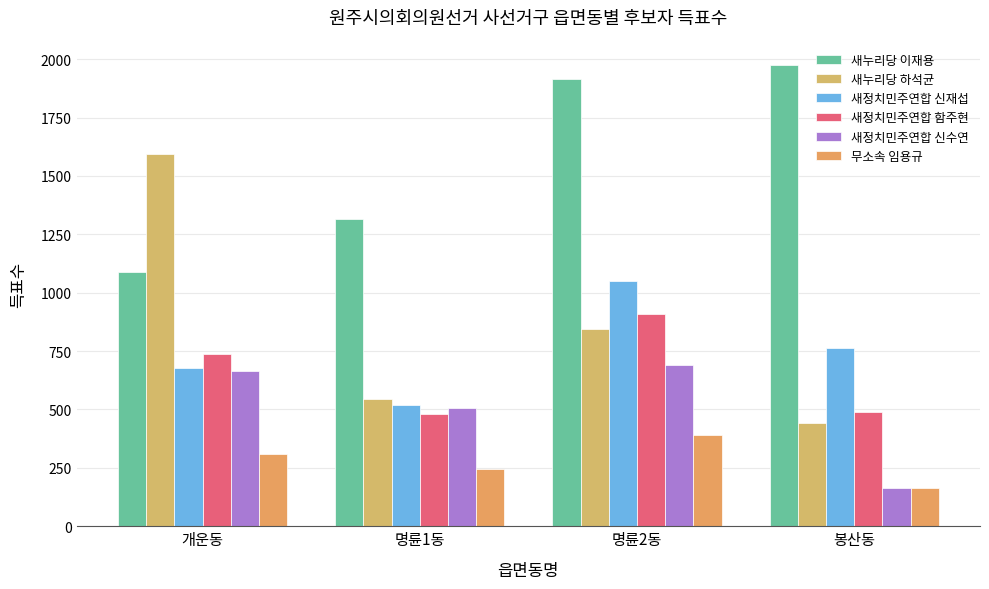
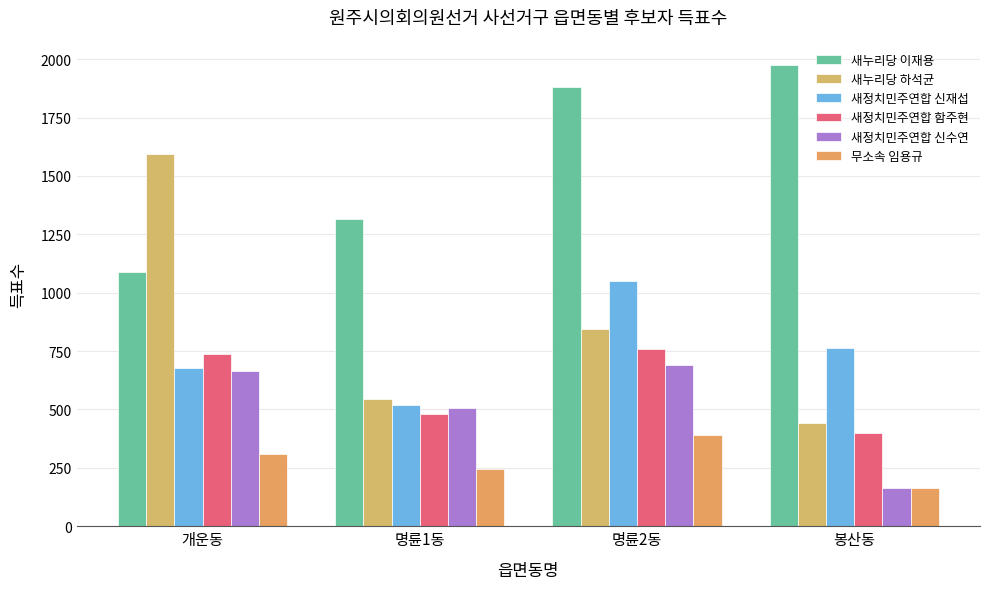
새누리당 이재용, 명륜2동: 1920 -> 1880
새정치민주연합 함주현, 명륜2동: 910 -> 760
새정치민주연합 함주현, 봉산동: 490 -> 400
